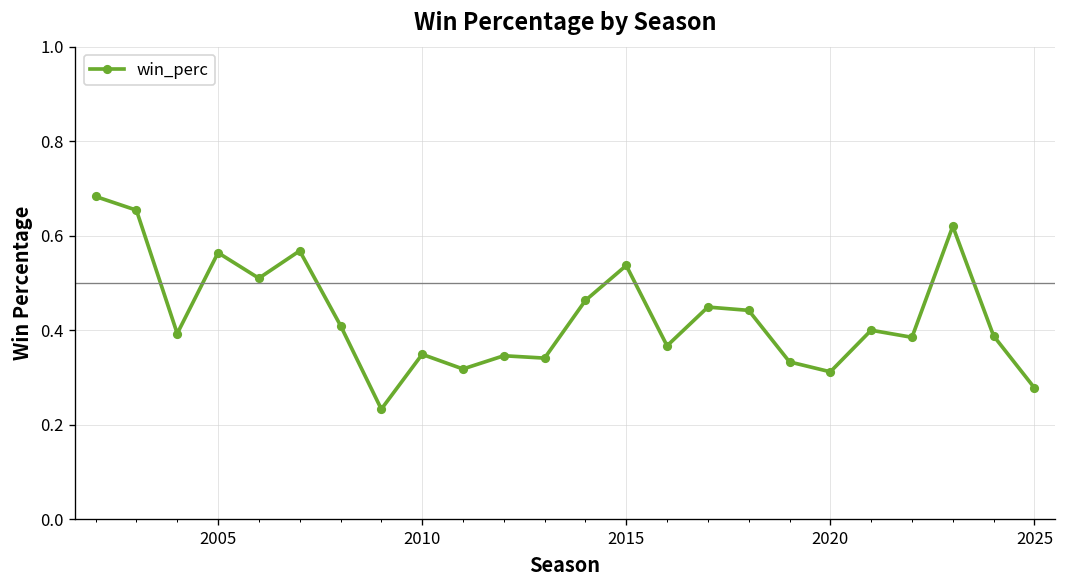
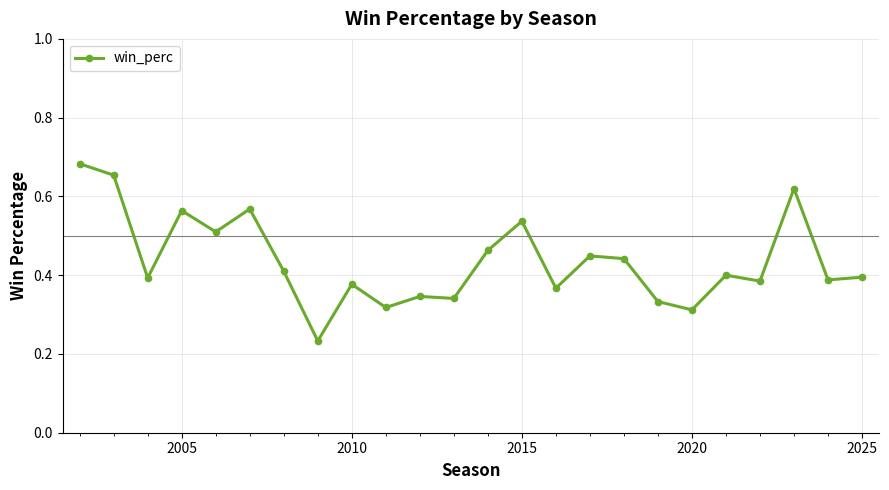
2010: 0.35 -> 0.38
2025: 0.28 -> 0.40
